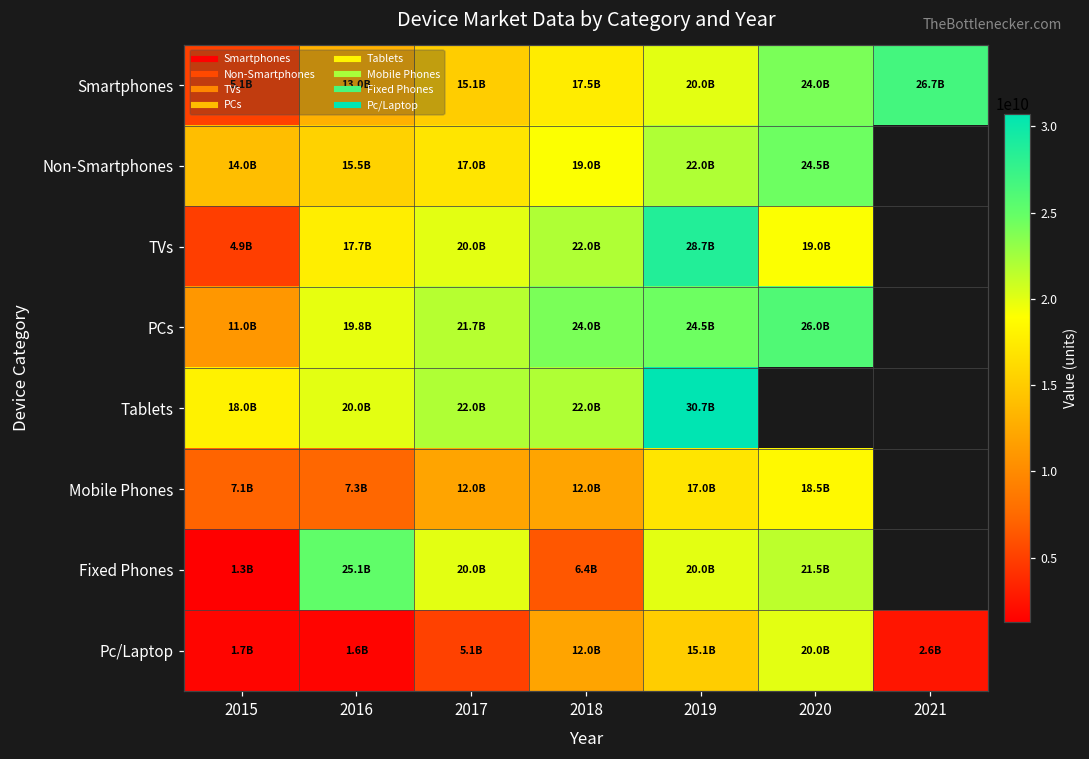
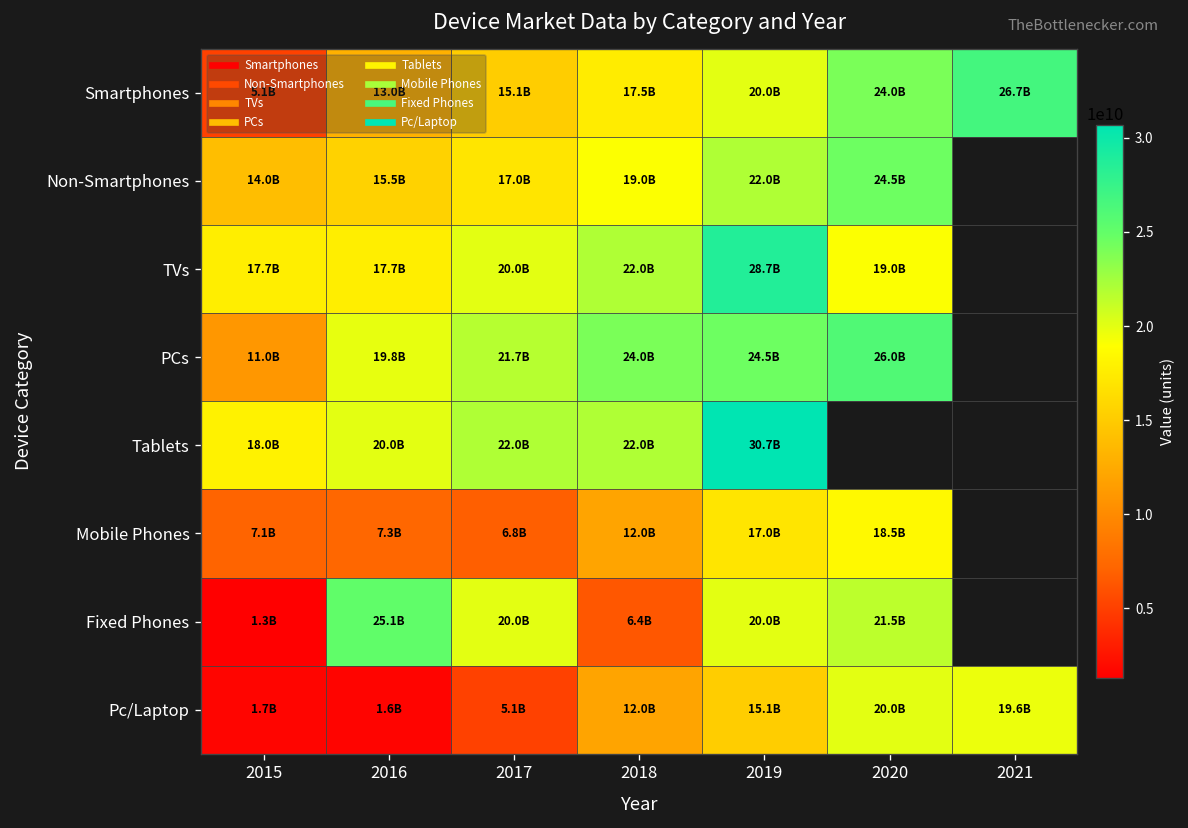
TVs, 2015: 4.9B -> 17.7B
Mobile Phones, 2017: 12.0B -> 6.8B
Pc/Laptop, 2021: 2.6B -> 19.6B
